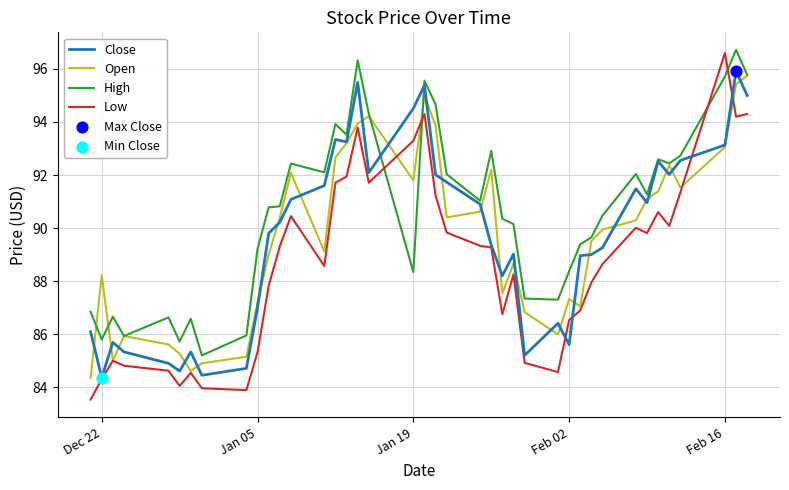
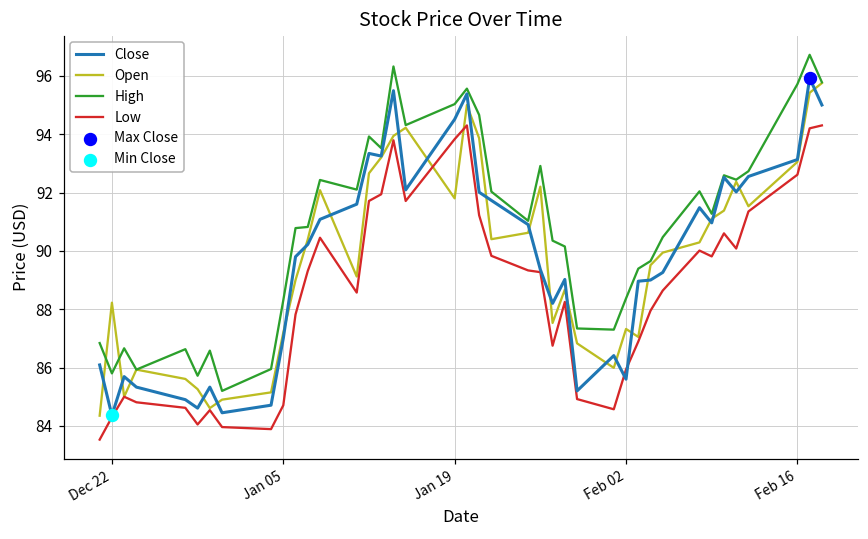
High, Jan 05: 89.2 -> 88.3
Low, Jan 05: 85.3 -> 84.7
High, Jan 19: 88.3 -> 95.0
Low, Jan 19: 93.3 -> 93.8
Low, Feb 02: 86.5 -> 85.9
Low, Feb 16: 96.6 -> 92.6
